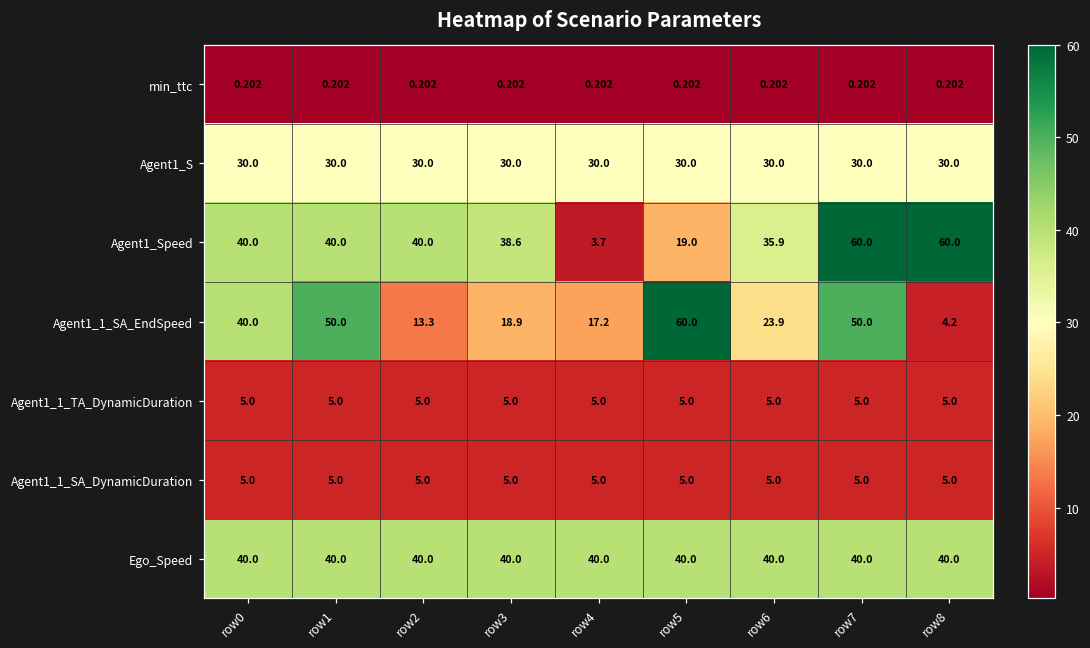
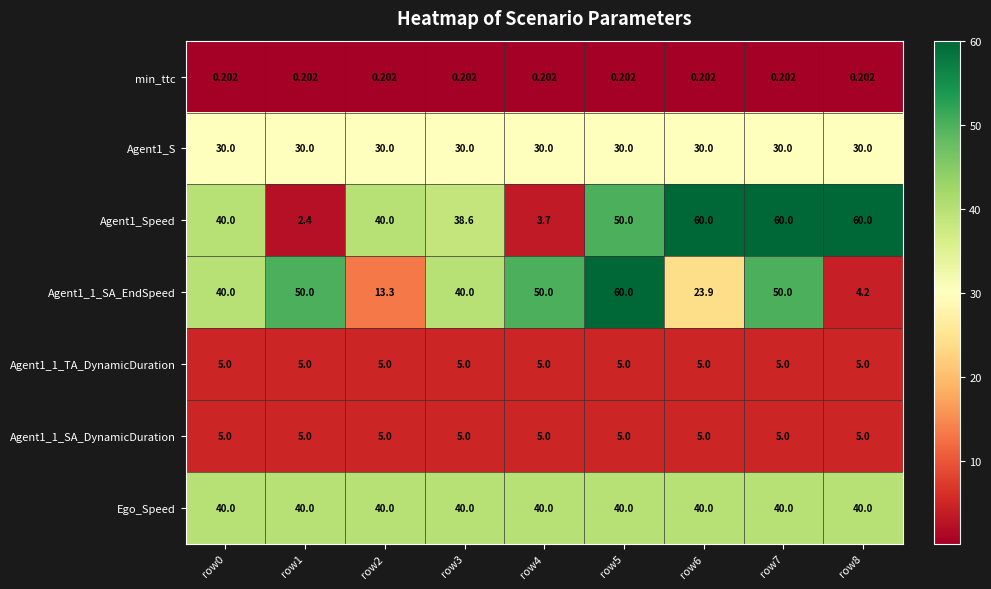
Agent1_Speed, row1: 40.0 -> 2.4
Agent1_Speed, row5: 19.0 -> 50.0
Agent1_Speed, row6: 35.9 -> 60.0
Agent1_1_SA_EndSpeed, row3: 18.9 -> 40.0
Agent1_1_SA_EndSpeed, row4: 17.2 -> 50.0
